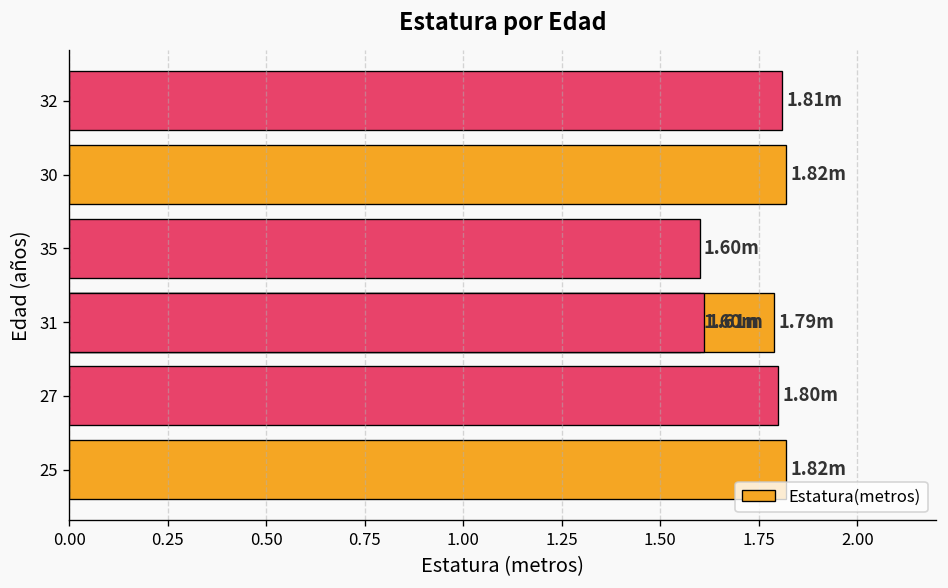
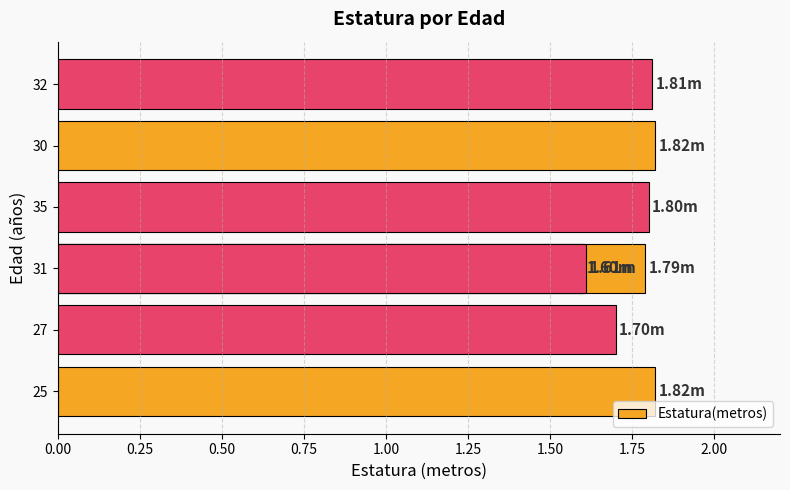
35: 1.60m -> 1.80m
27: 1.80m -> 1.70m
